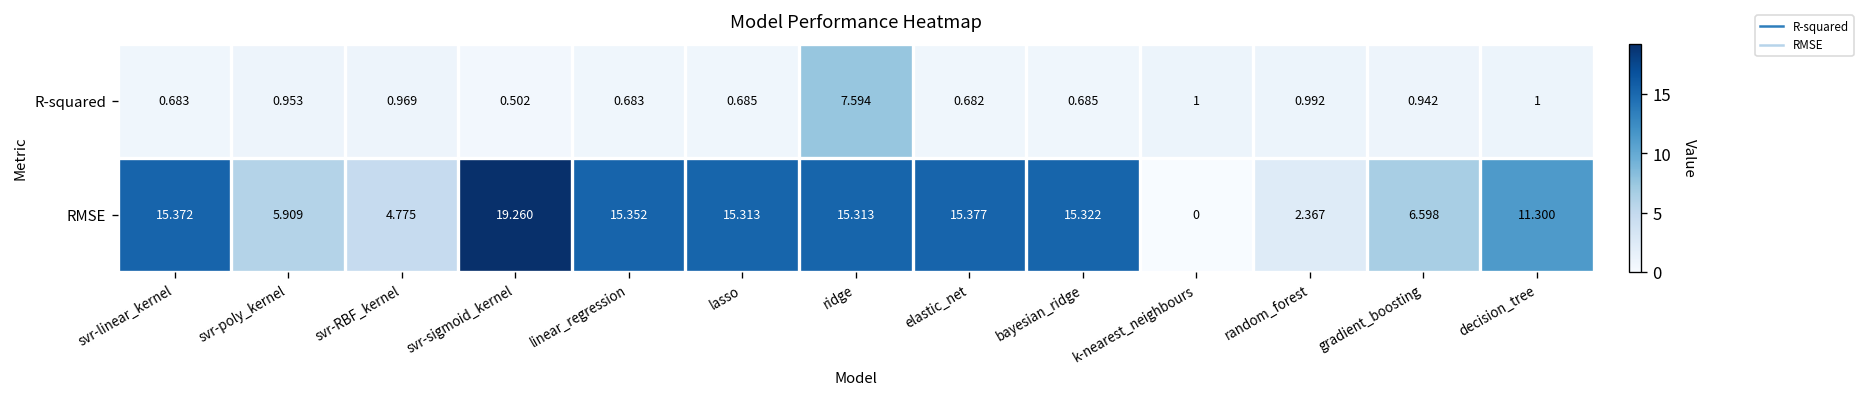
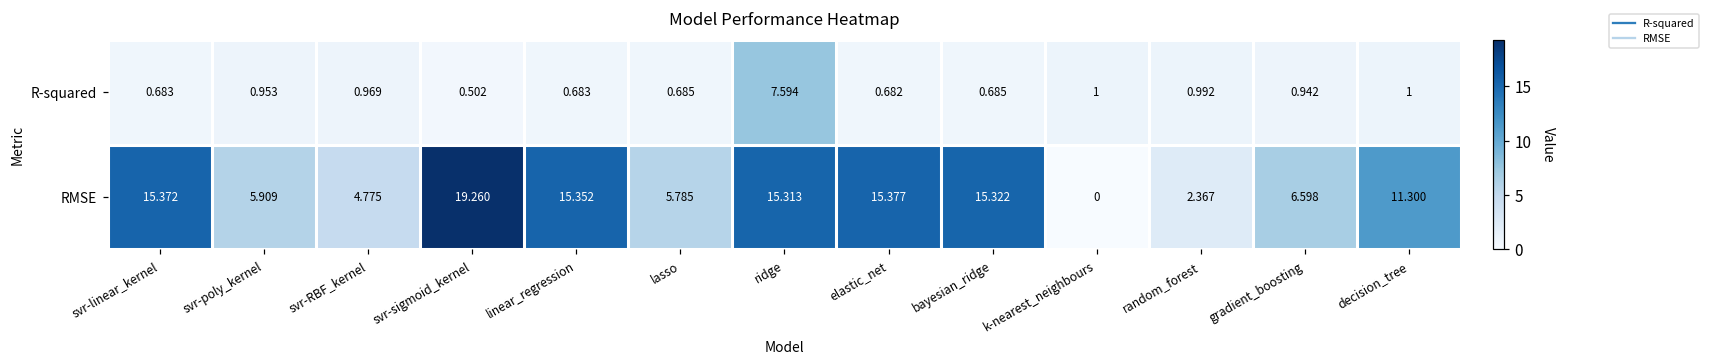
RMSE, lasso: 15.313 -> 5.785
